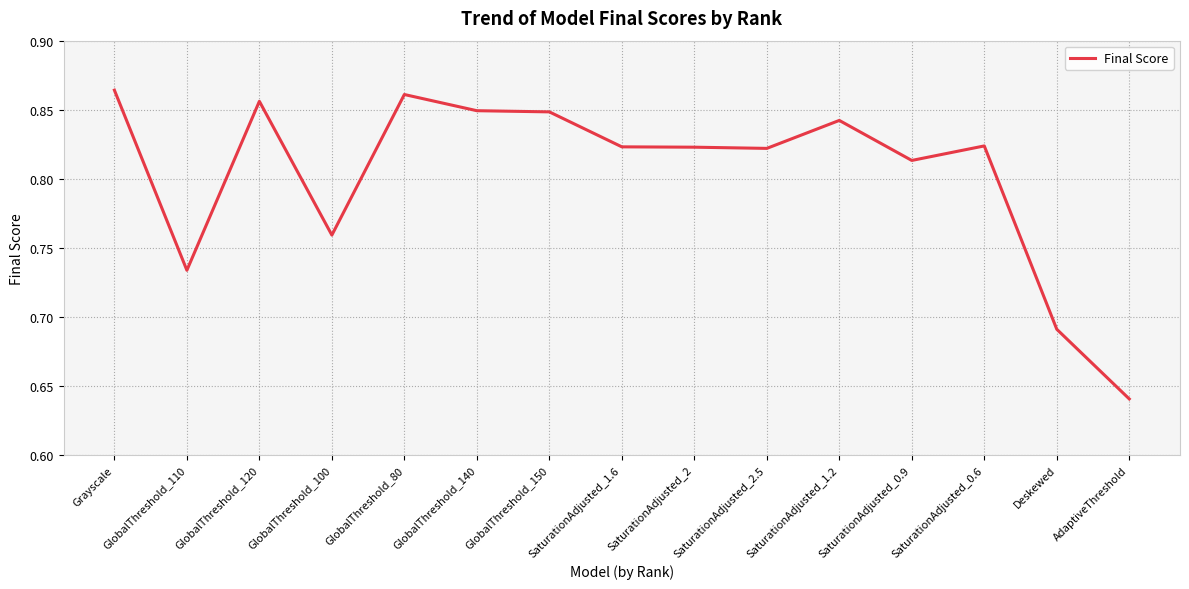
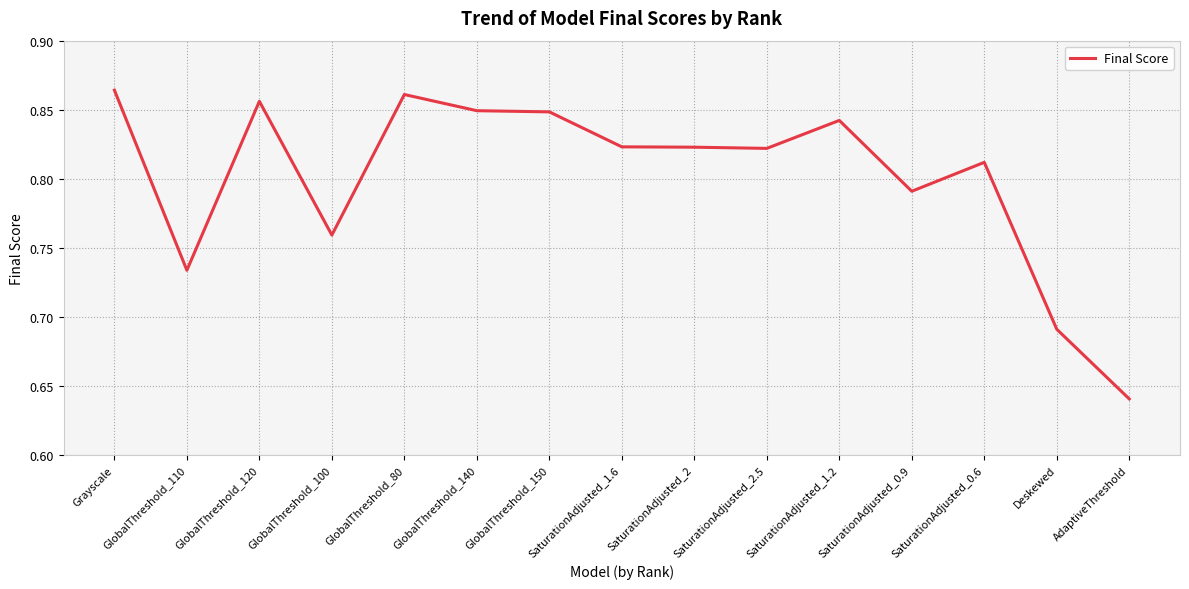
SaturationAdjusted_0.9: 0.813 -> 0.791
SaturationAdjusted_0.6: 0.824 -> 0.812
